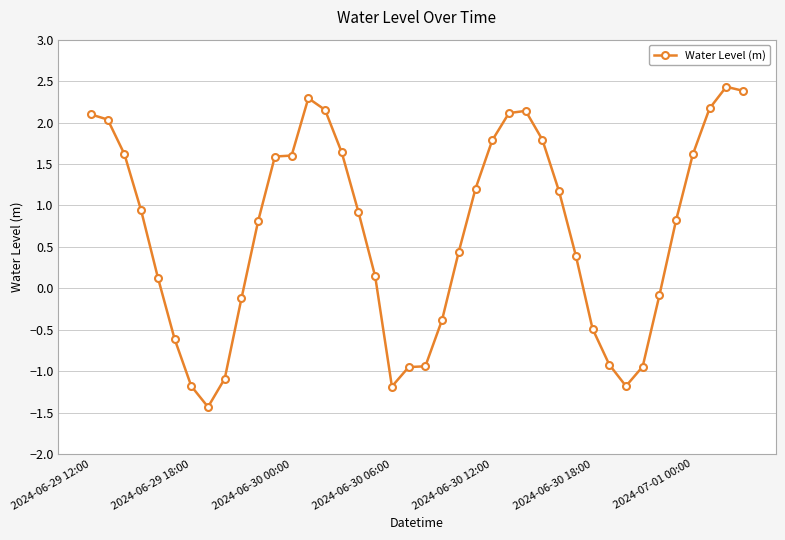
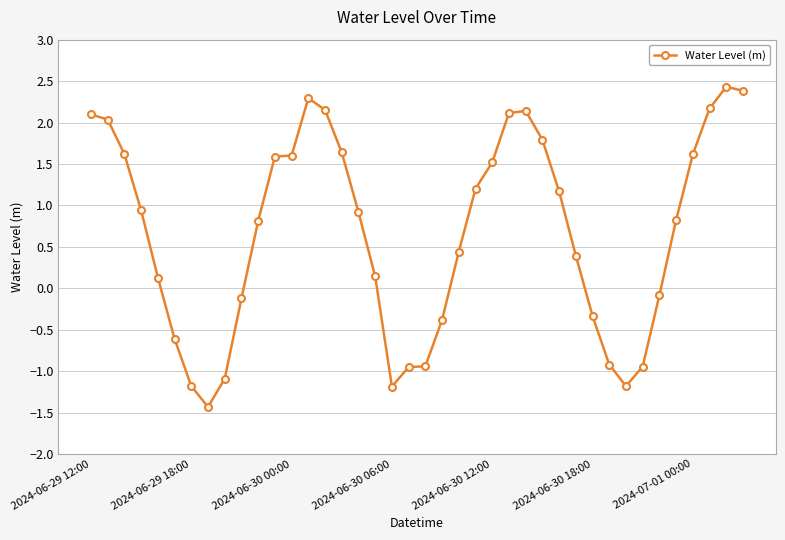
2024-06-30 12:00: 1.8 -> 1.5
2024-06-30 18:00: -0.5 -> -0.3
